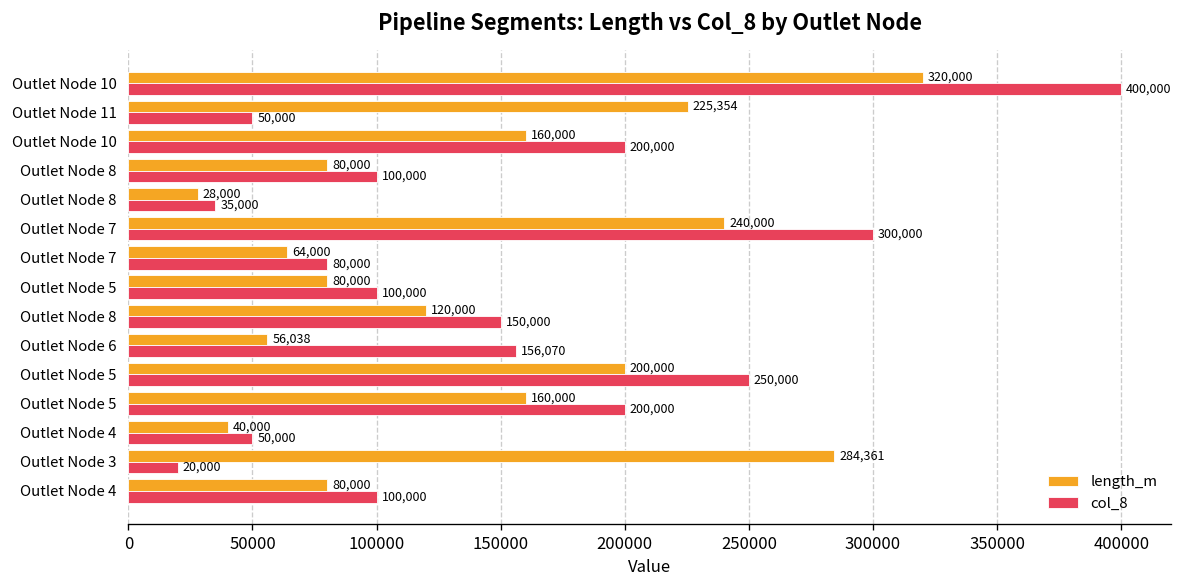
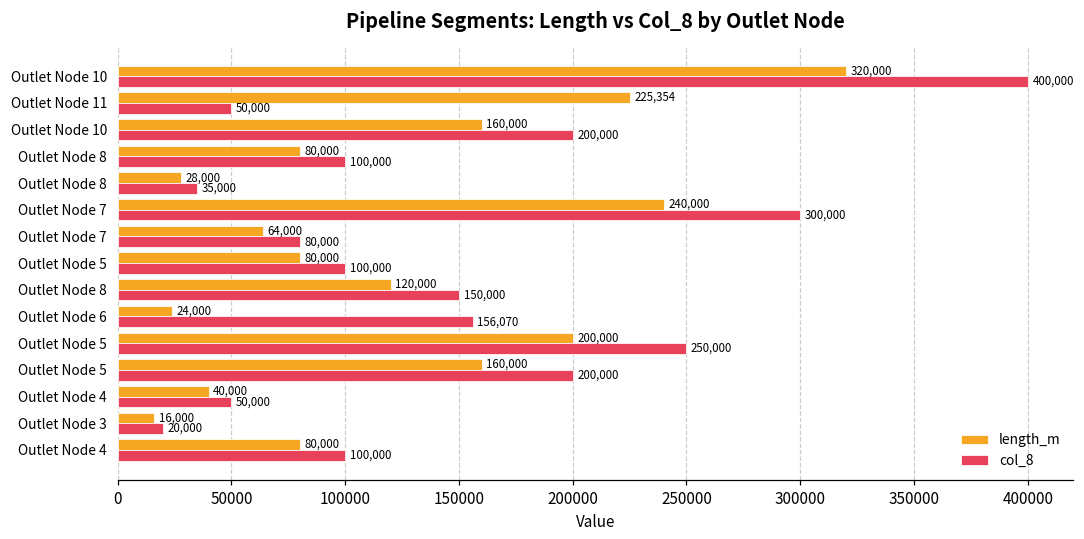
length_m, Outlet Node 6: 56,038 -> 24,000
length_m, Outlet Node 3: 284,361 -> 16,000
